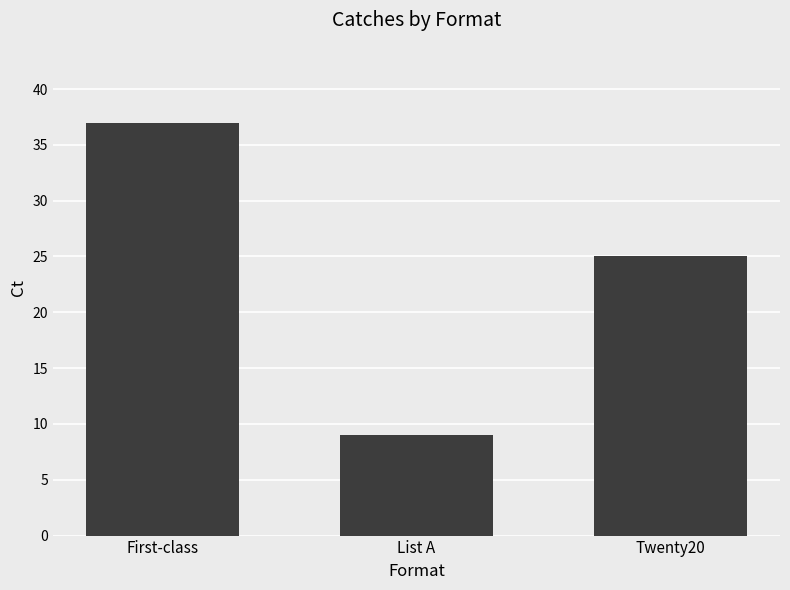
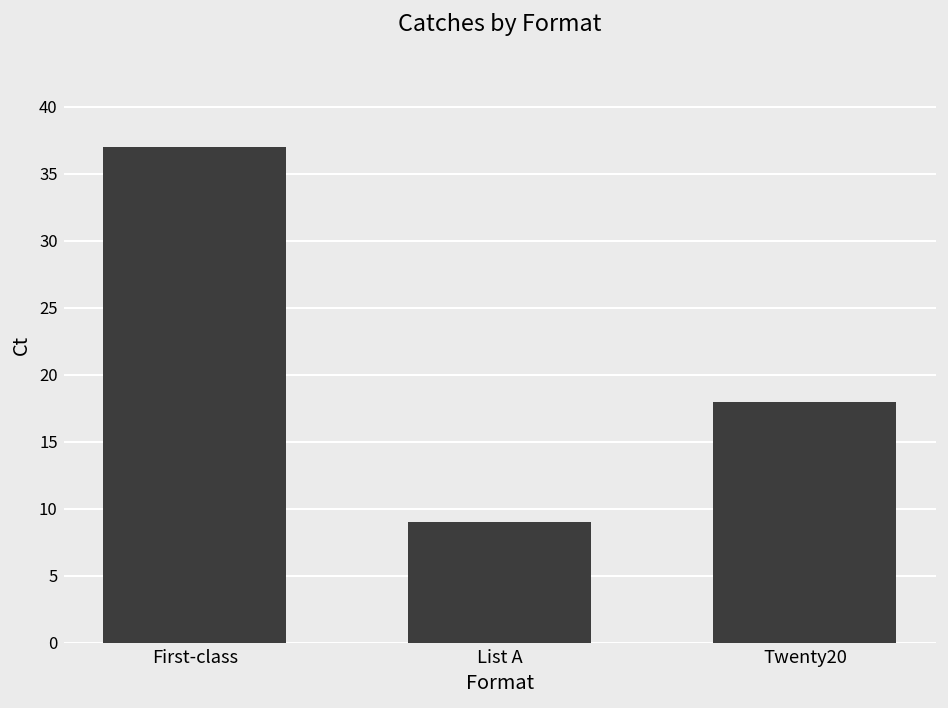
Twenty20: 25 -> 18
